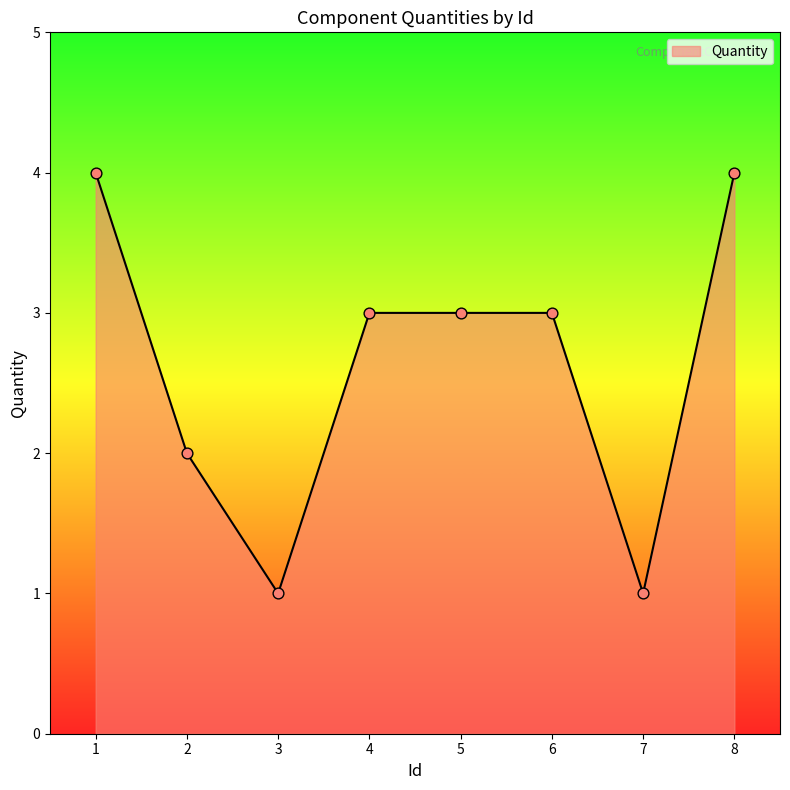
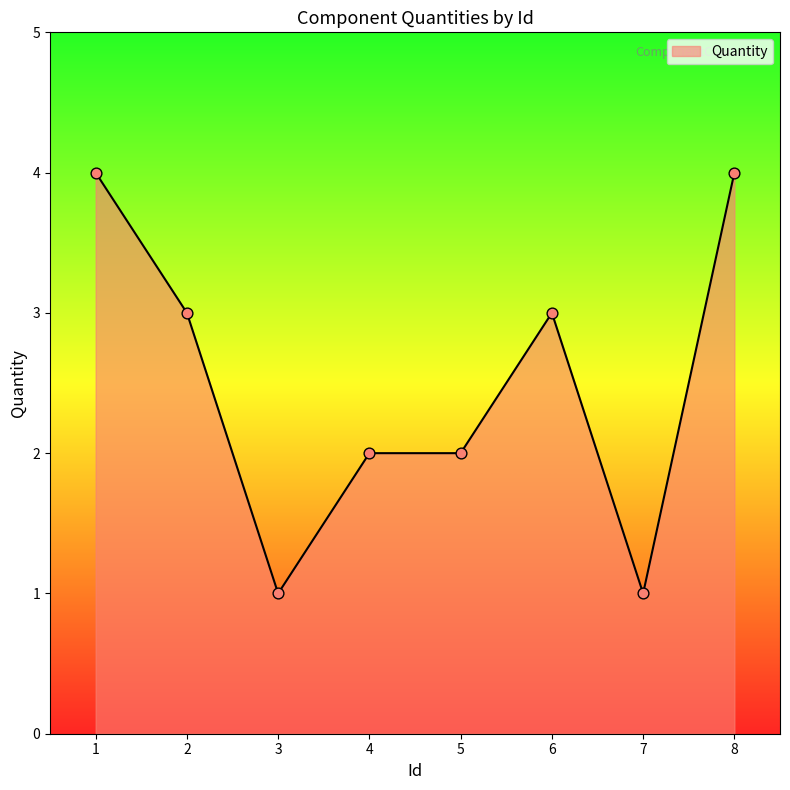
2: 2 -> 3
4: 3 -> 2
5: 3 -> 2
